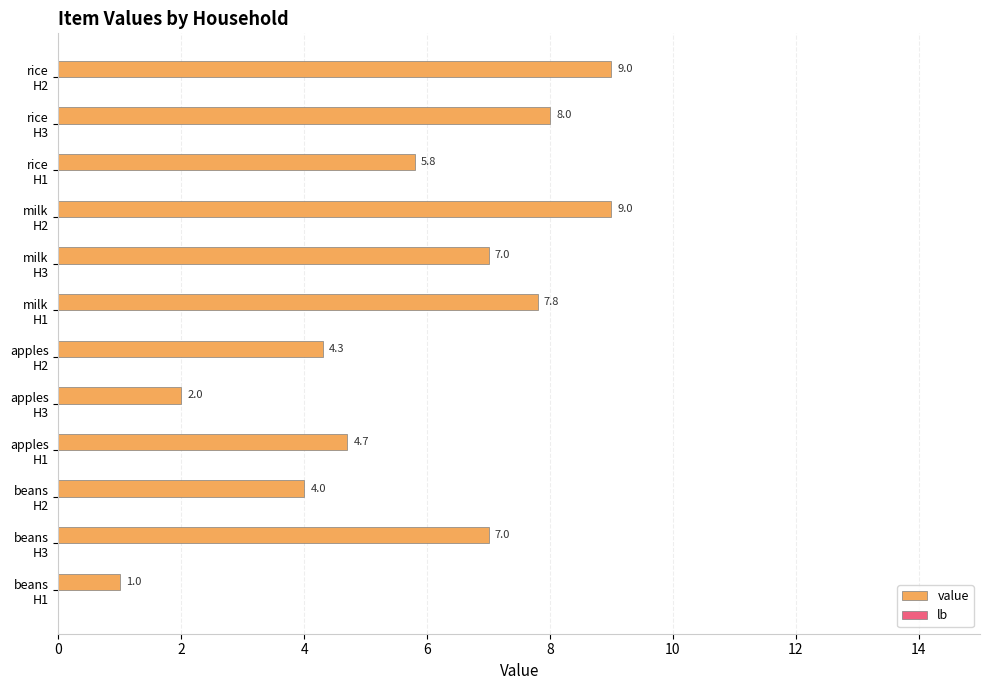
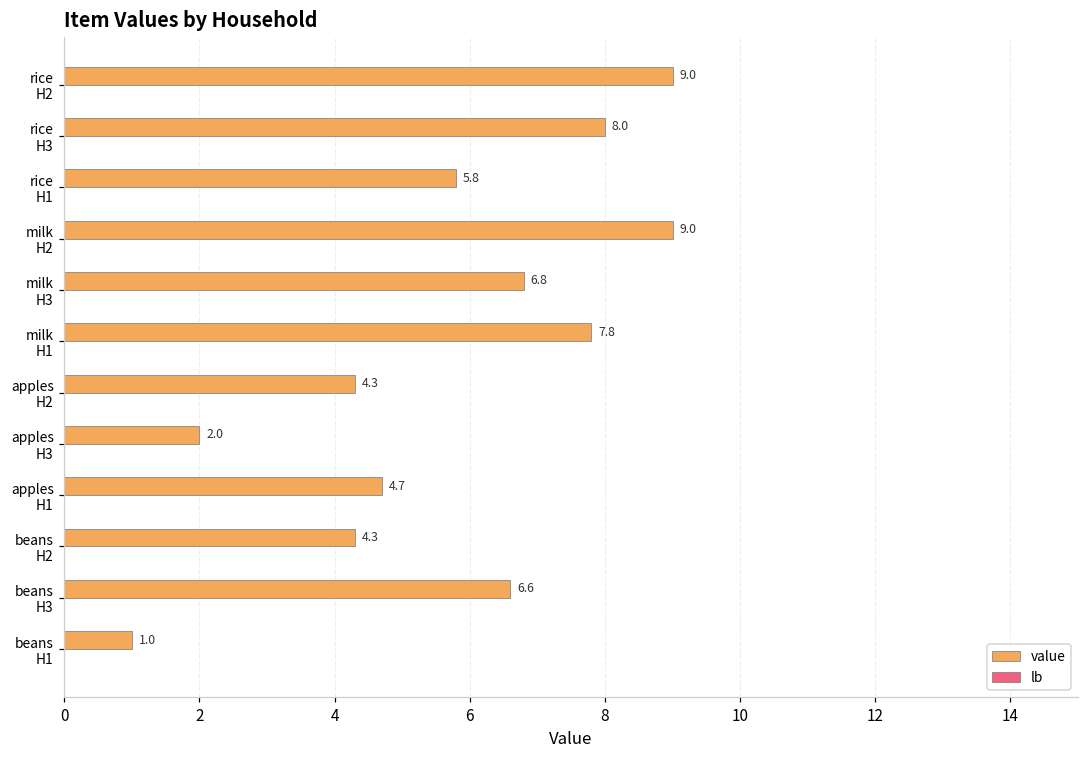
value, milk H3: 7.0 -> 6.8
value, beans H2: 4.0 -> 4.3
value, beans H3: 7.0 -> 6.6
